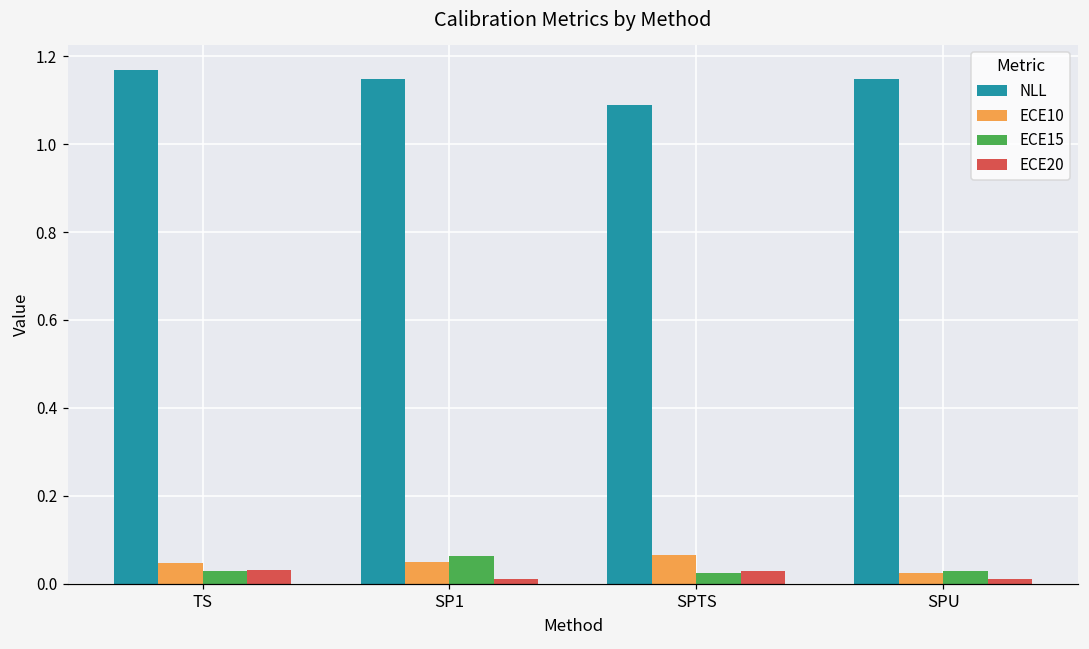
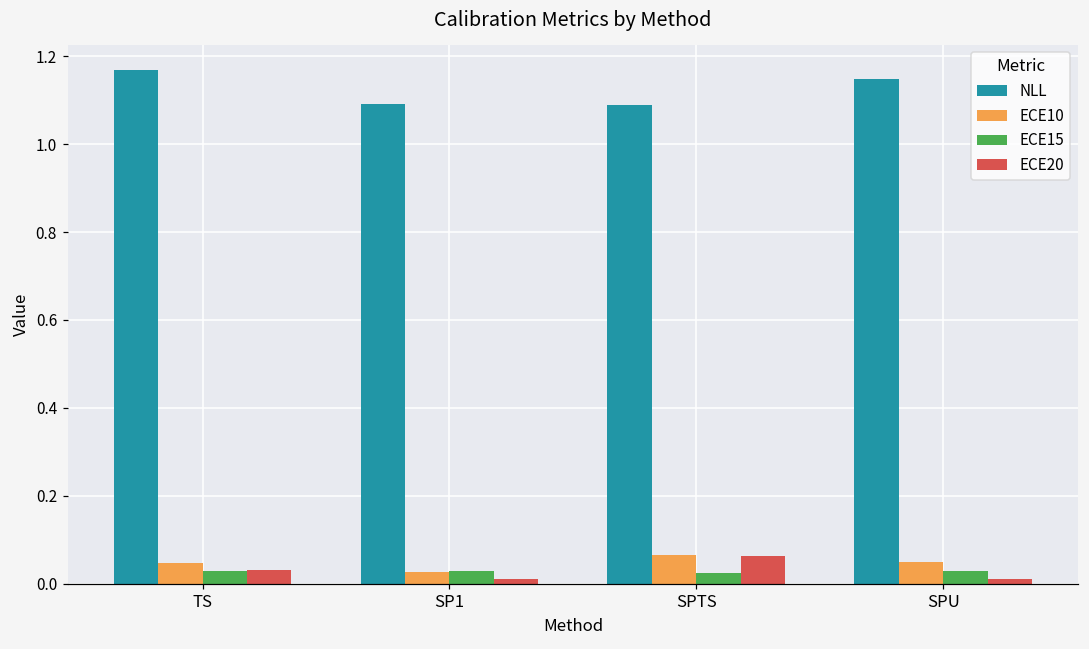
NLL, SP1: 1.15 -> 1.09
ECE10, SP1: 0.05 -> 0.03
ECE15, SP1: 0.06 -> 0.03
ECE20, SPTS: 0.03 -> 0.06
ECE10, SPU: 0.03 -> 0.05
